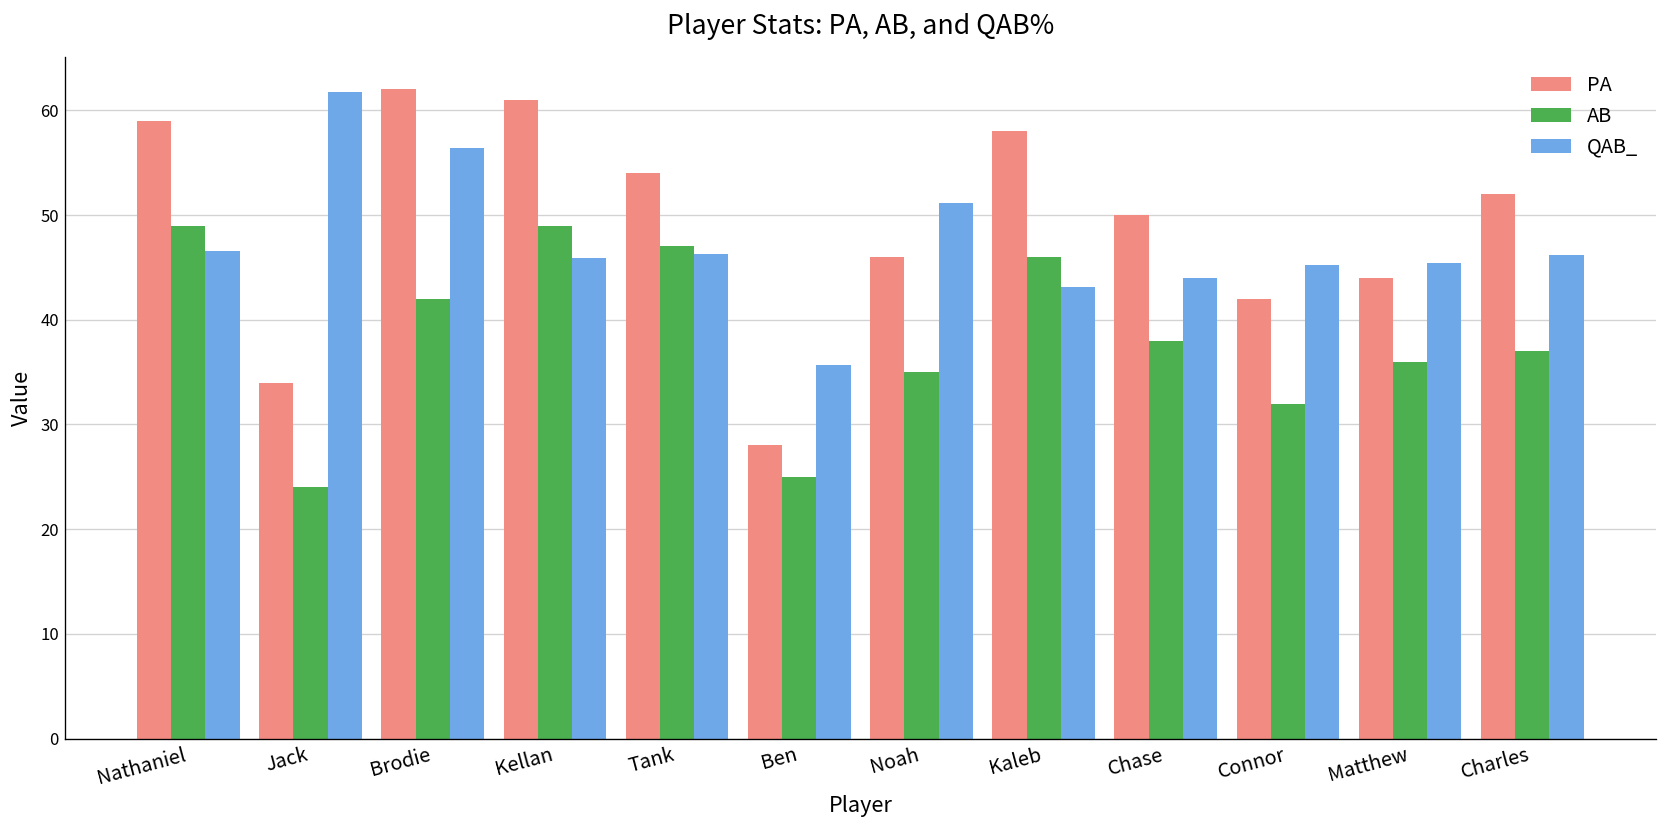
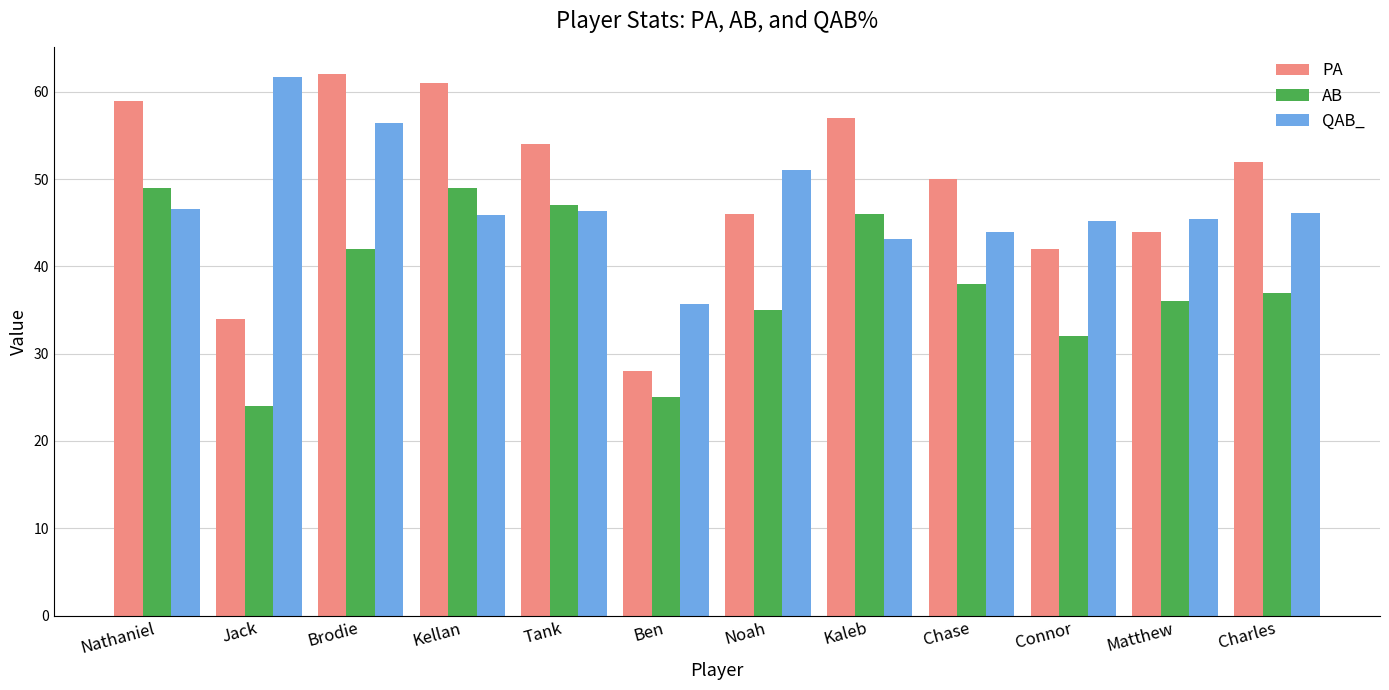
PA, Kaleb: 58 -> 57
